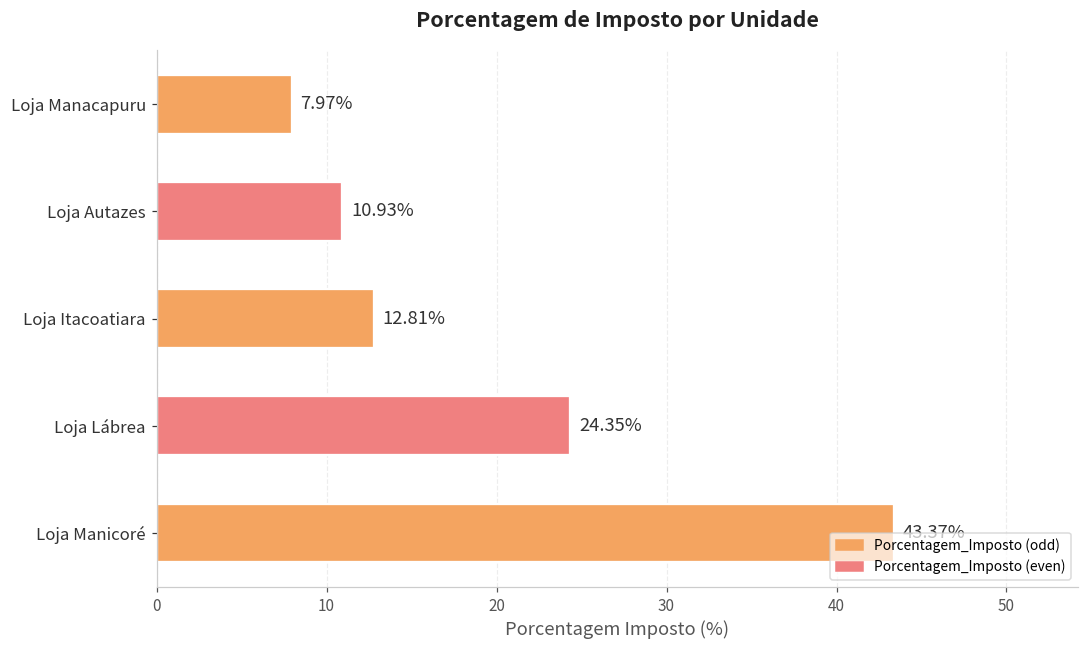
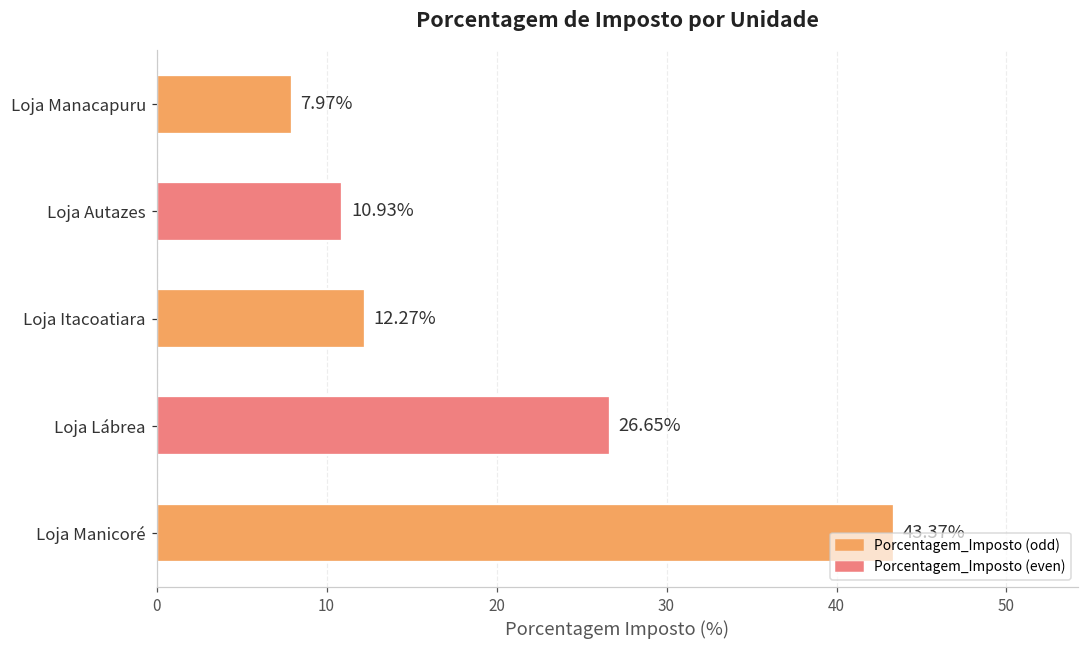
Loja Itacoatiara: 12.81% -> 12.27%
Loja Lábrea: 24.35% -> 26.65%
